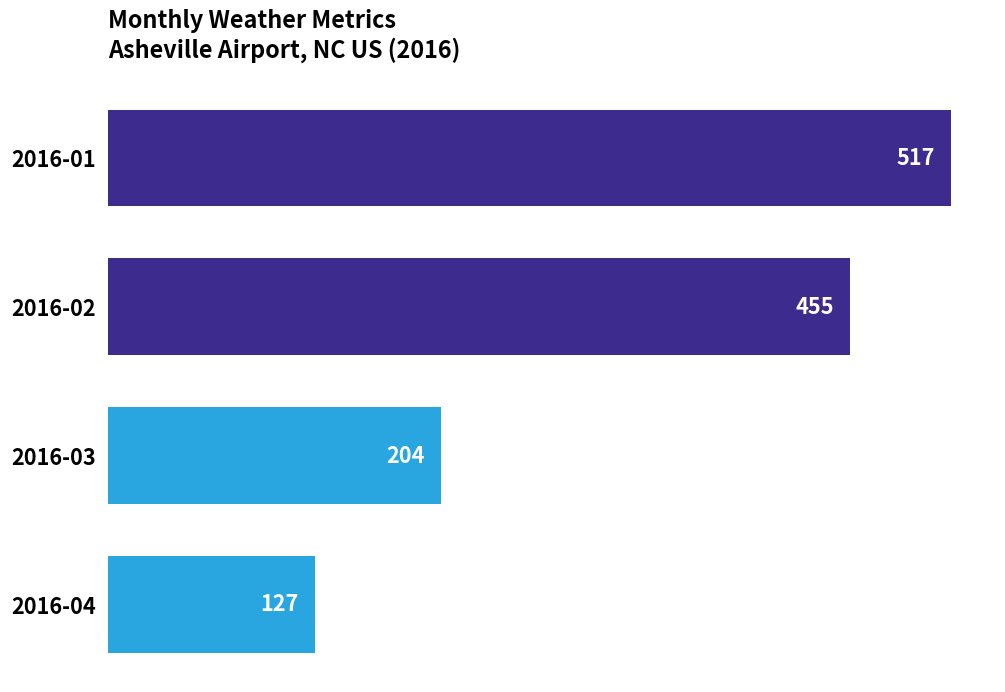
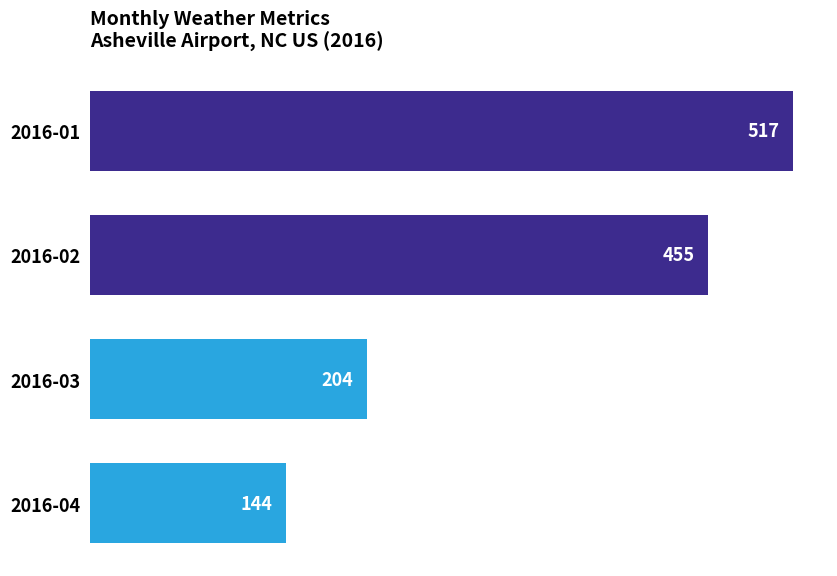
2016-04: 127 -> 144
